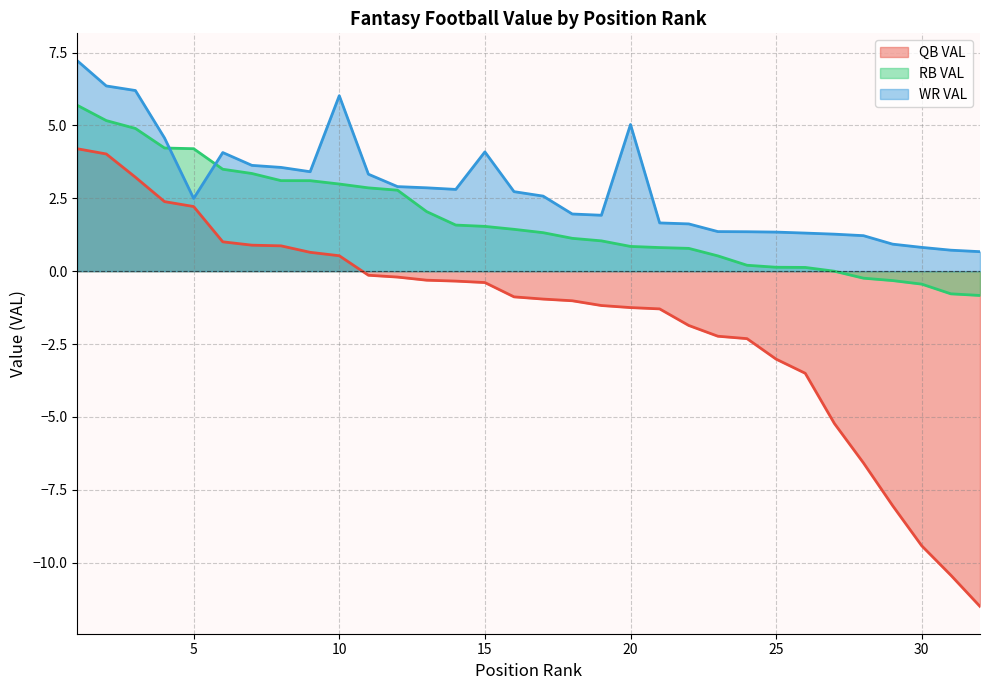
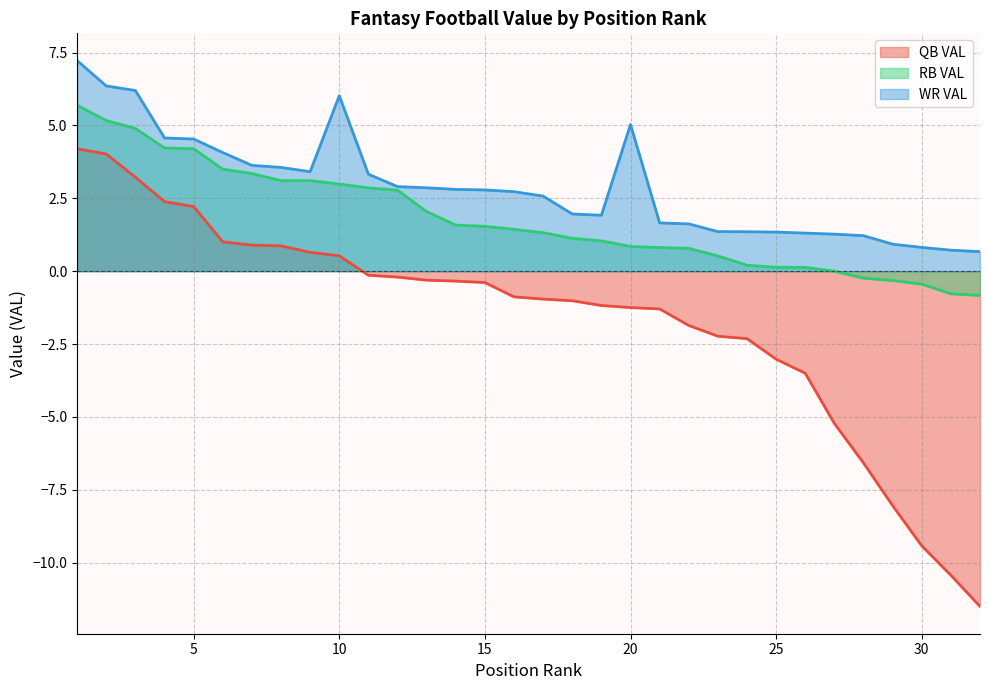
WR VAL, 5: 2.5 -> 4.5
WR VAL, 15: 4.1 -> 2.8
